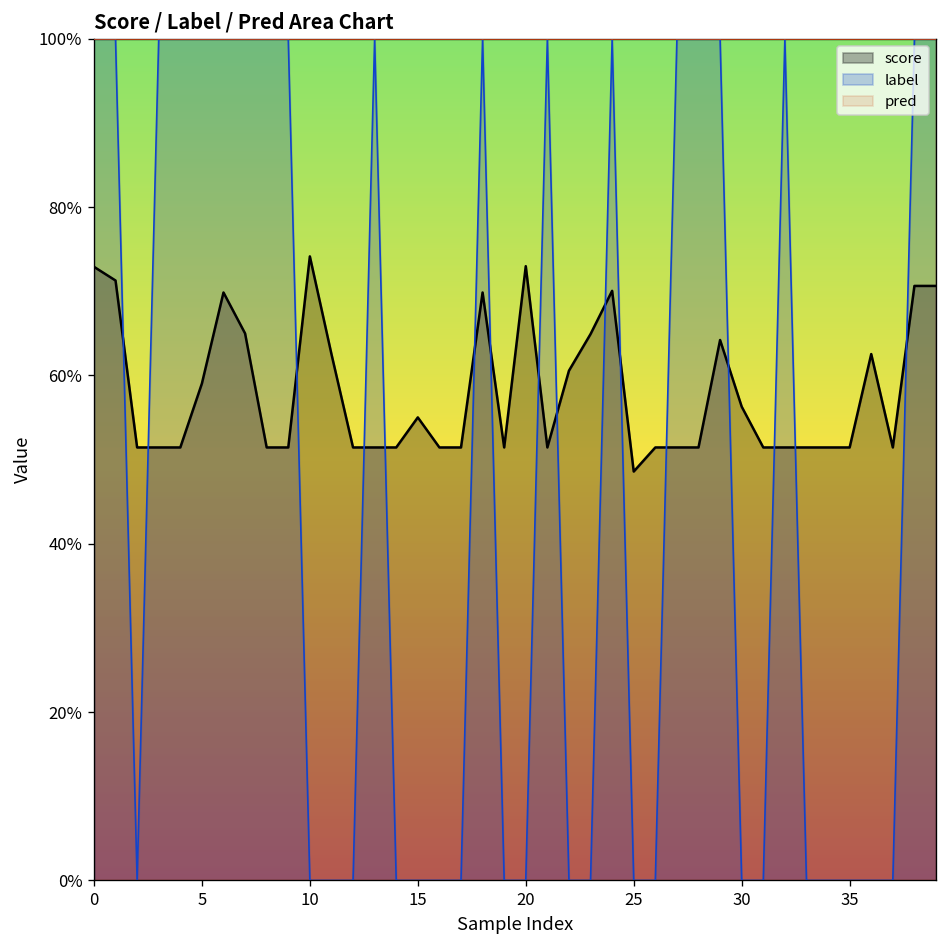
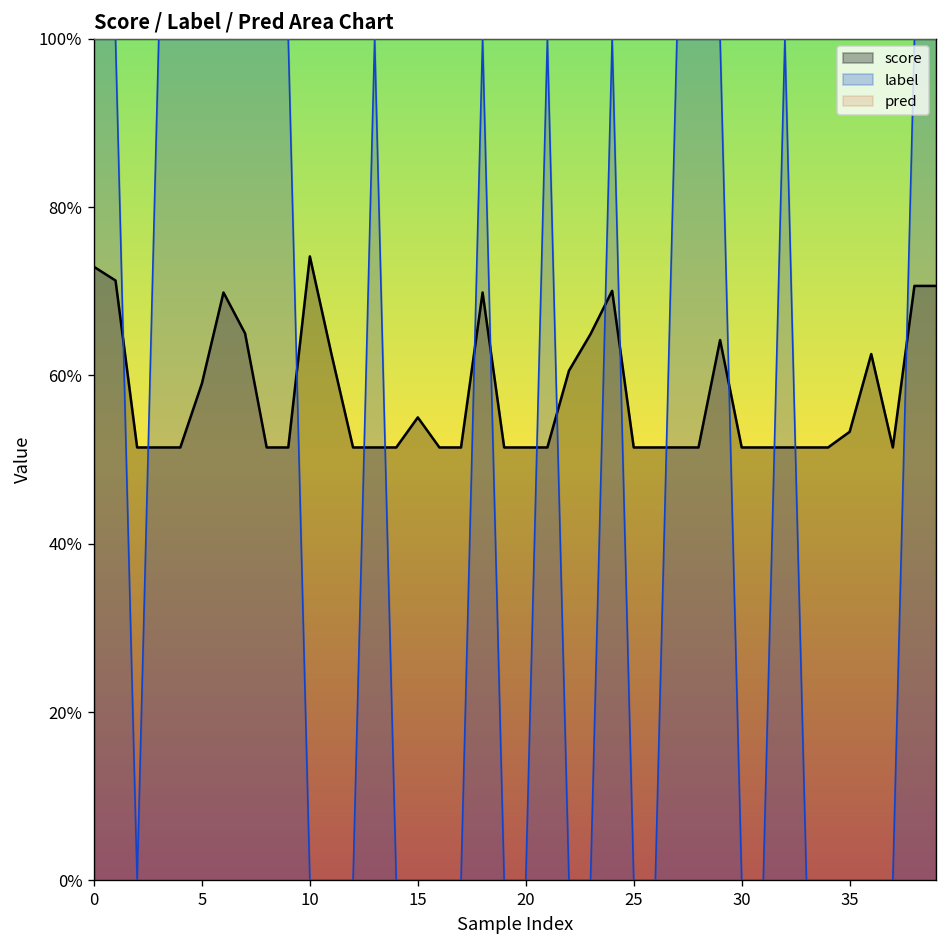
score, 20: 73% -> 51%
score, 25: 49% -> 51%
score, 30: 56% -> 51%
score, 35: 51% -> 53%
